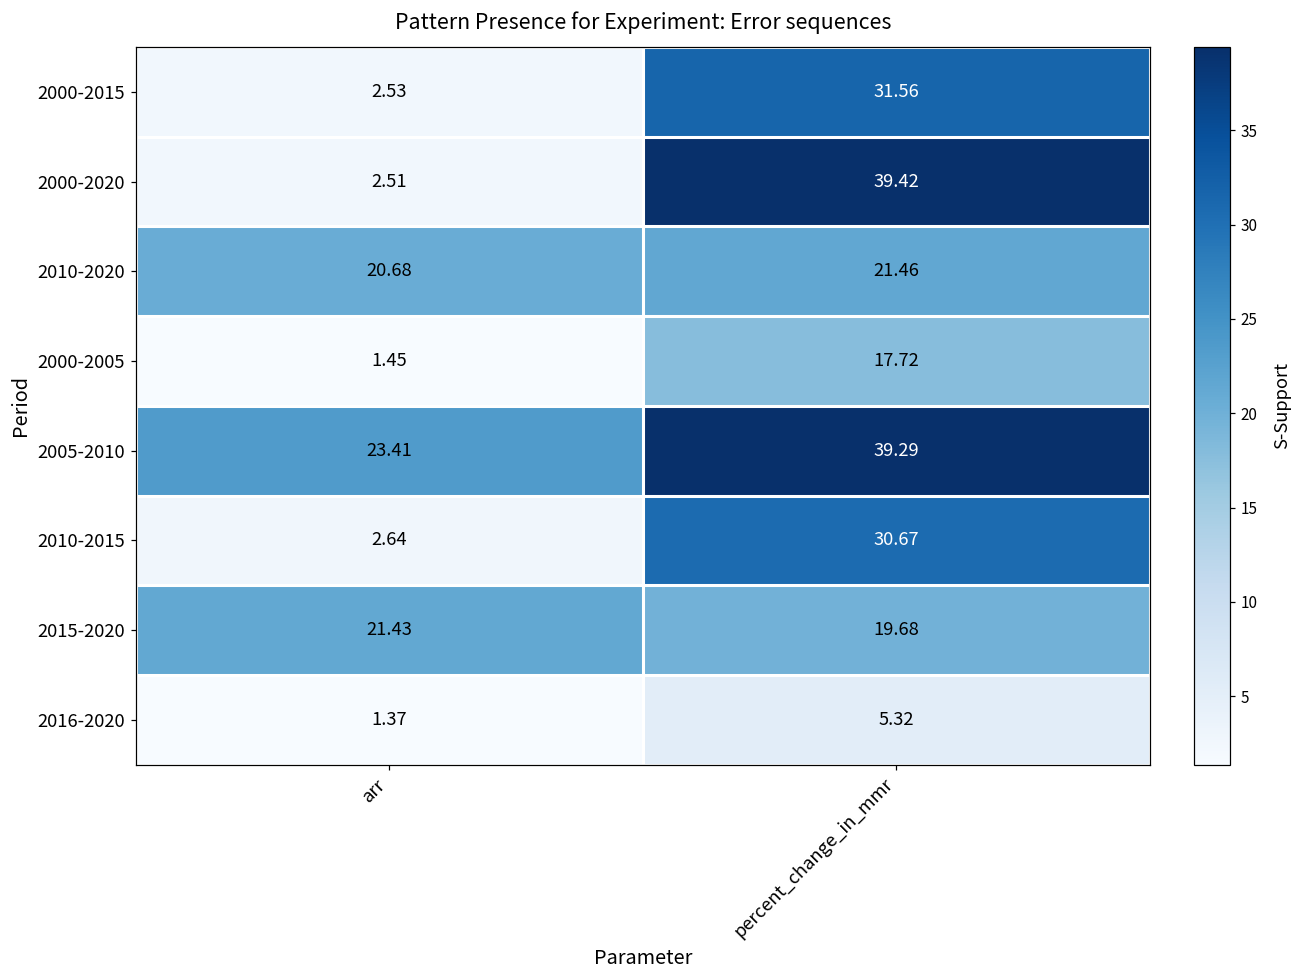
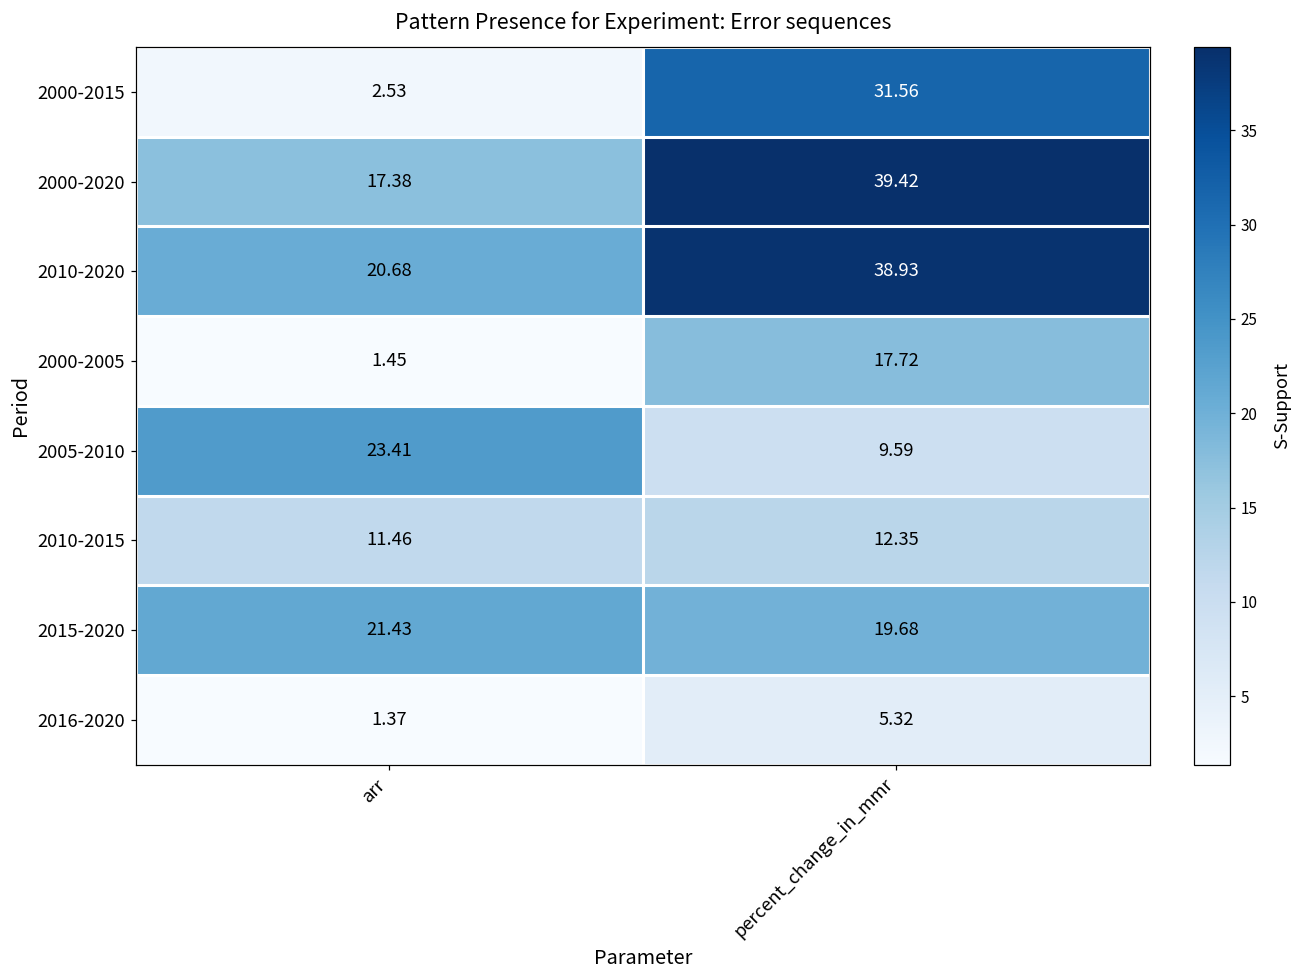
2000-2020, arr: 2.51 -> 17.38
2010-2020, percent_change_in_mmr: 21.46 -> 38.93
2005-2010, percent_change_in_mmr: 39.29 -> 9.59
2010-2015, arr: 2.64 -> 11.46
2010-2015, percent_change_in_mmr: 30.67 -> 12.35
